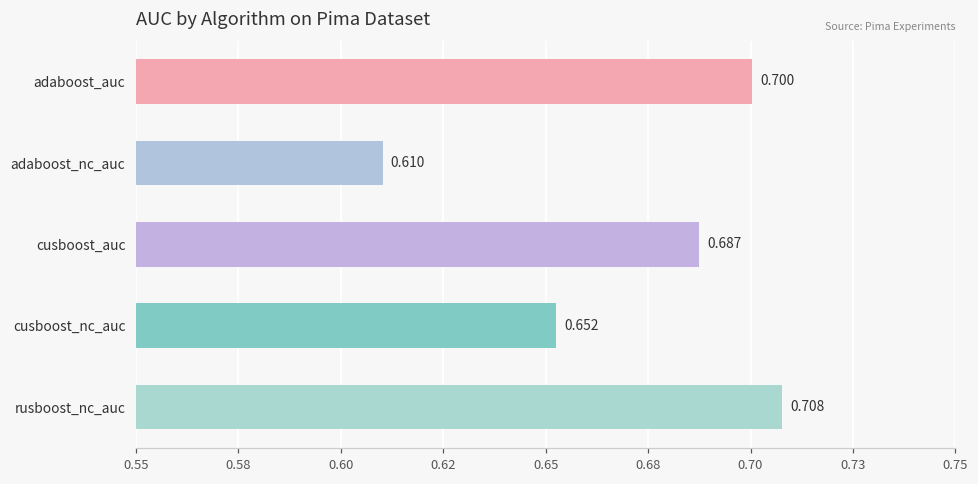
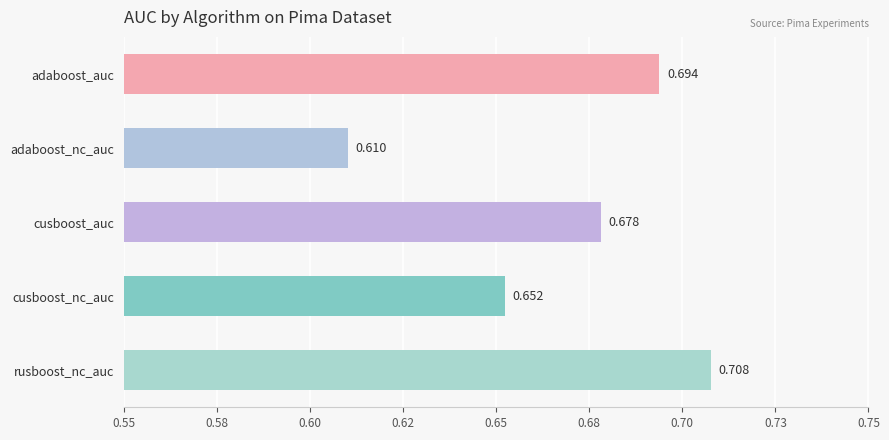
adaboost_auc: 0.700 -> 0.694
cusboost_auc: 0.687 -> 0.678
